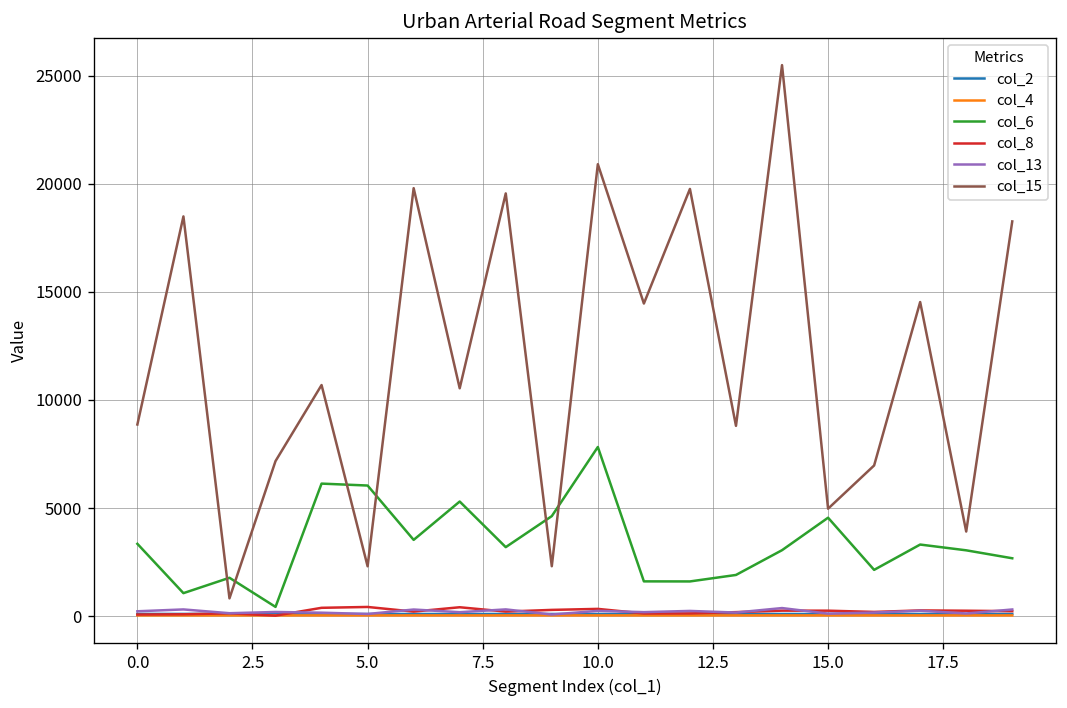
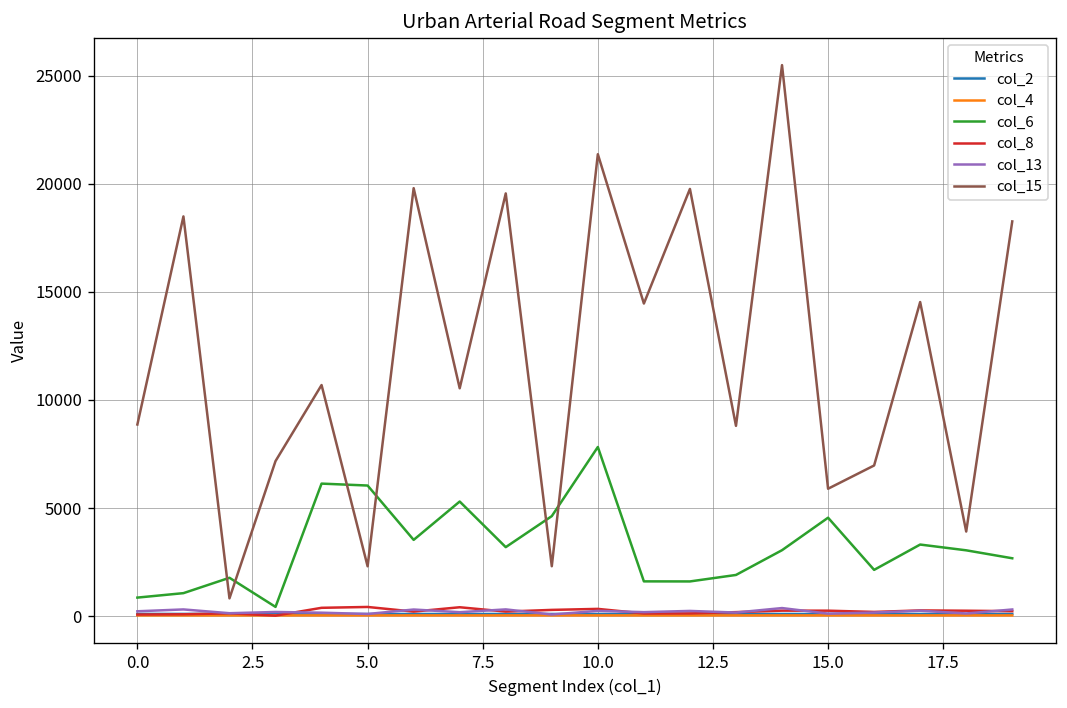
col_6, 0.0: 3300 -> 900
col_15, 10.0: 20900 -> 21400
col_15, 15.0: 5000 -> 5900
